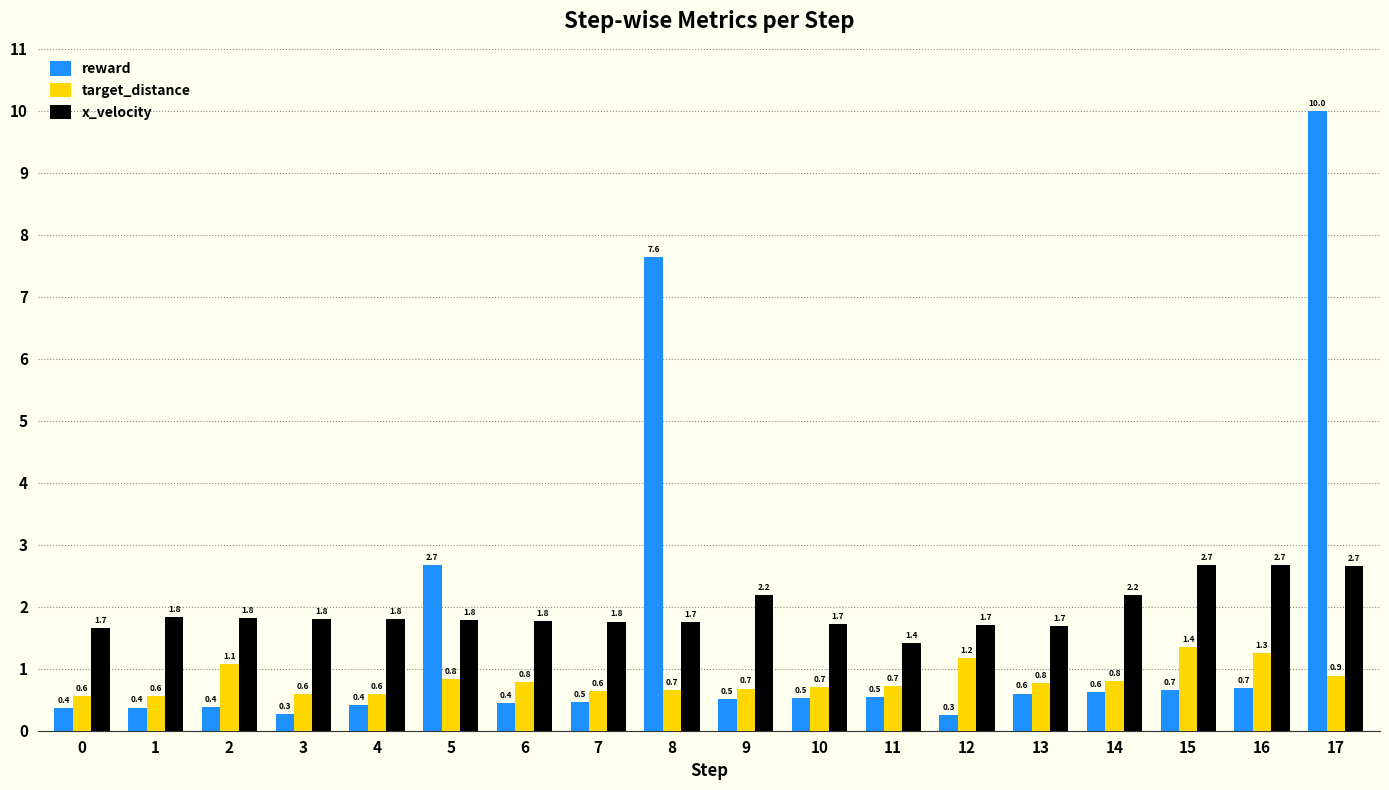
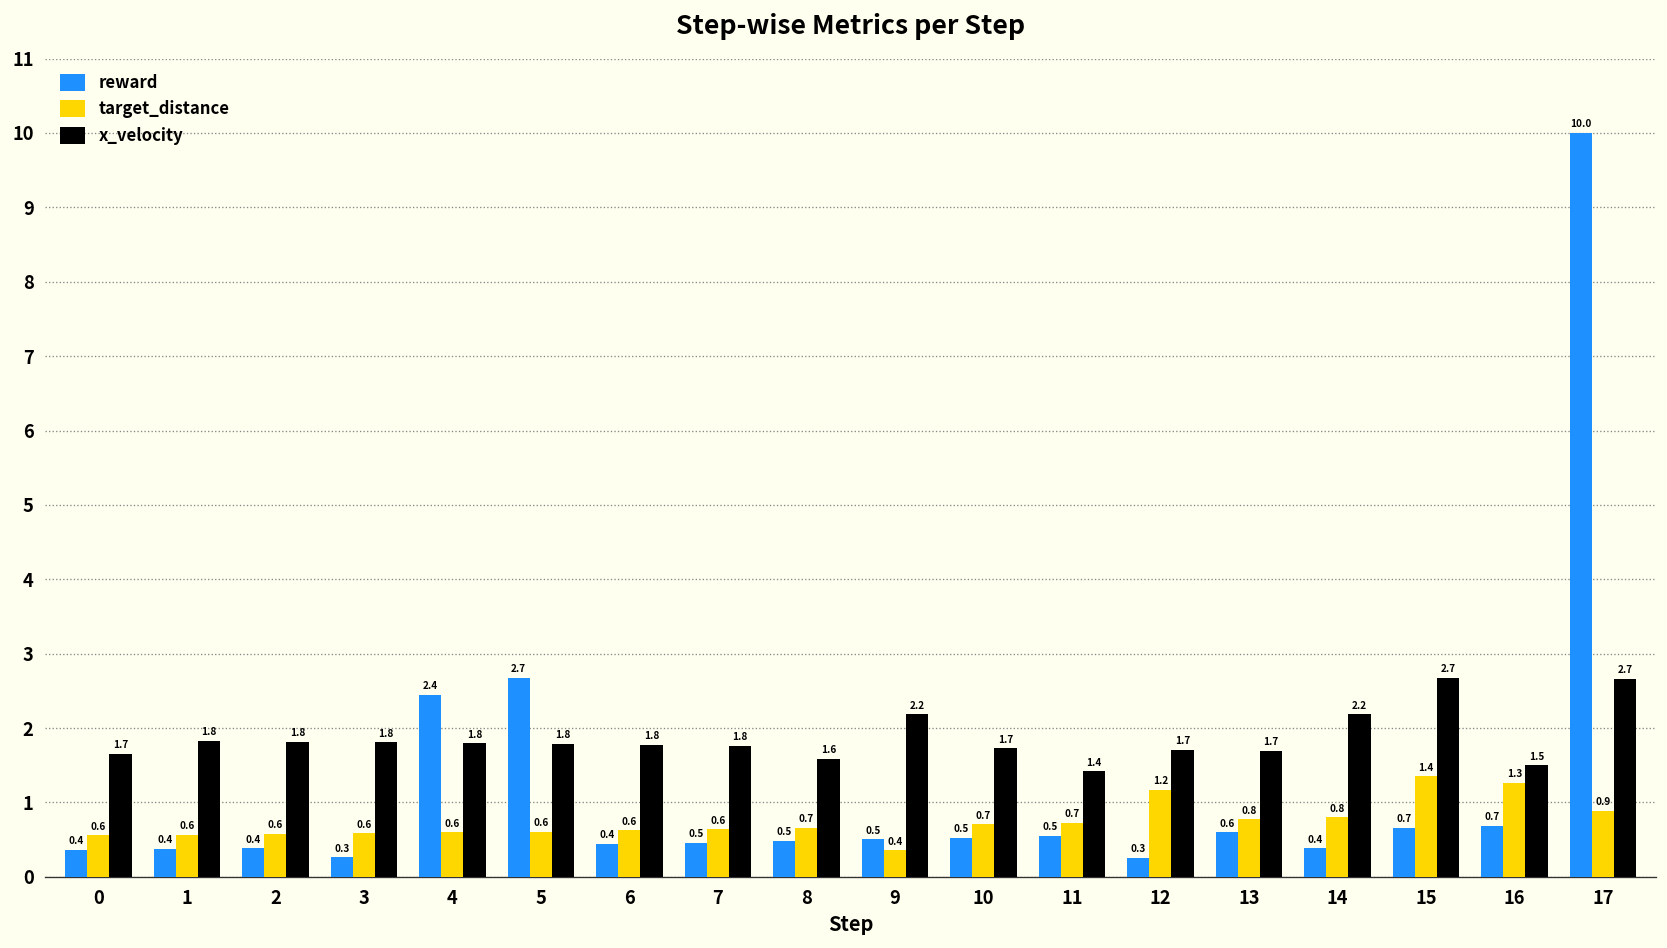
target_distance, 2: 1.1 -> 0.6
reward, 4: 0.4 -> 2.4
target_distance, 5: 0.8 -> 0.6
target_distance, 6: 0.8 -> 0.6
reward, 8: 7.6 -> 0.5
x_velocity, 8: 1.7 -> 1.6
target_distance, 9: 0.7 -> 0.4
reward, 14: 0.6 -> 0.4
x_velocity, 16: 2.7 -> 1.5
